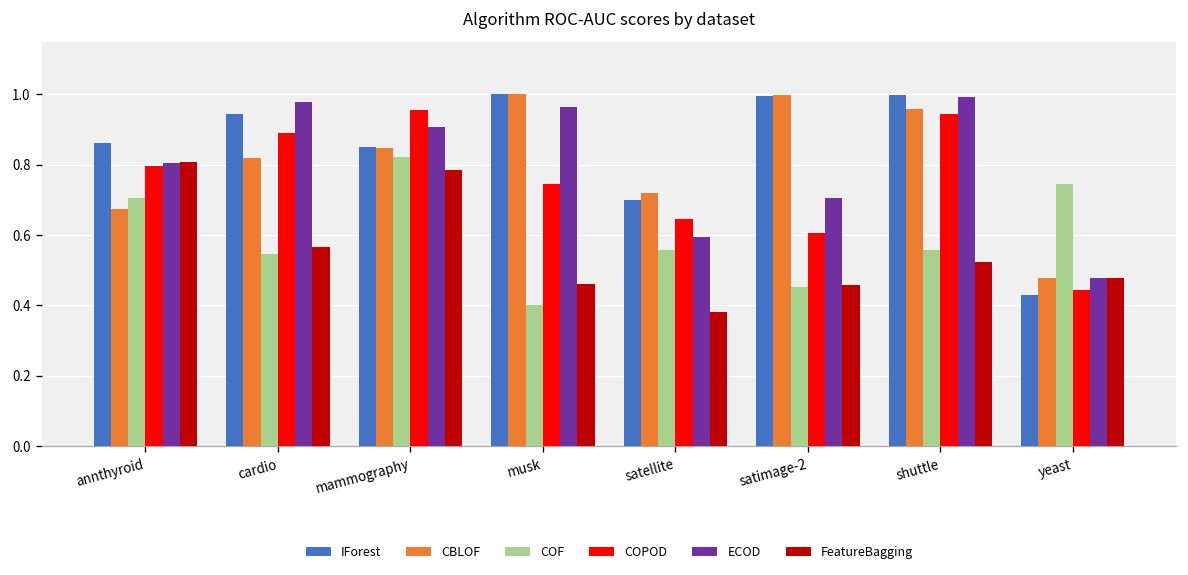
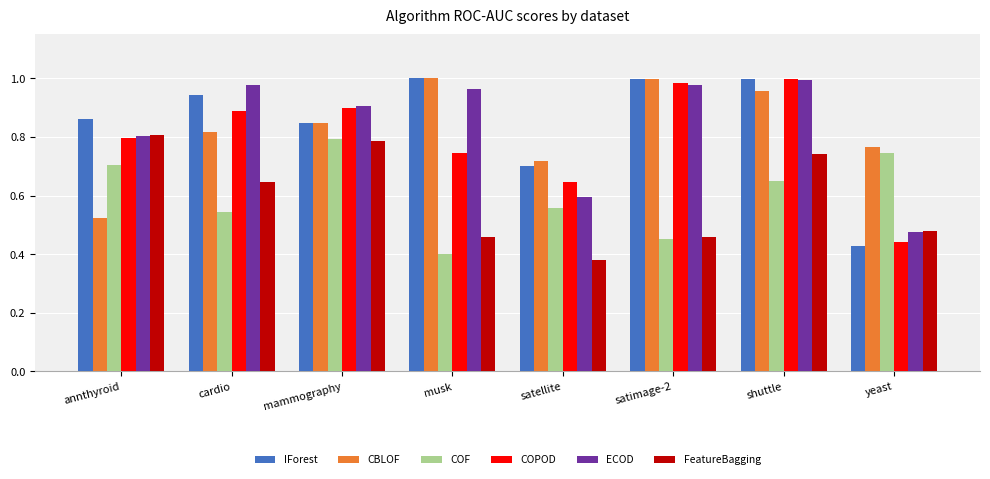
CBLOF, annthyroid: 0.67 -> 0.52
FeatureBagging, cardio: 0.57 -> 0.65
COF, mammography: 0.82 -> 0.79
COPOD, mammography: 0.95 -> 0.90
COPOD, satimage-2: 0.61 -> 0.98
ECOD, satimage-2: 0.70 -> 0.98
COF, shuttle: 0.56 -> 0.65
COPOD, shuttle: 0.94 -> 1.00
FeatureBagging, shuttle: 0.52 -> 0.74
CBLOF, yeast: 0.48 -> 0.77
